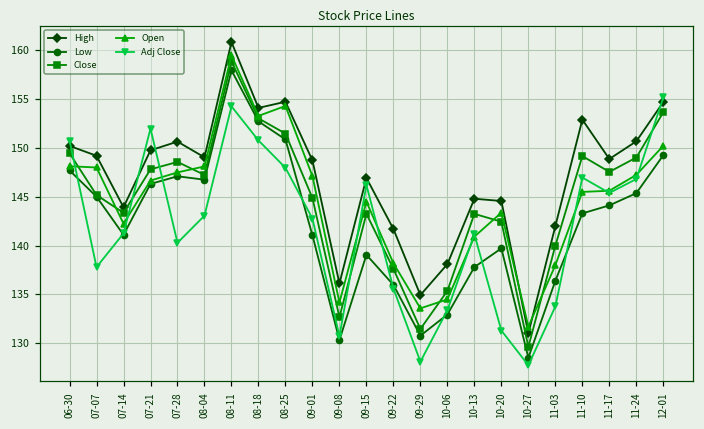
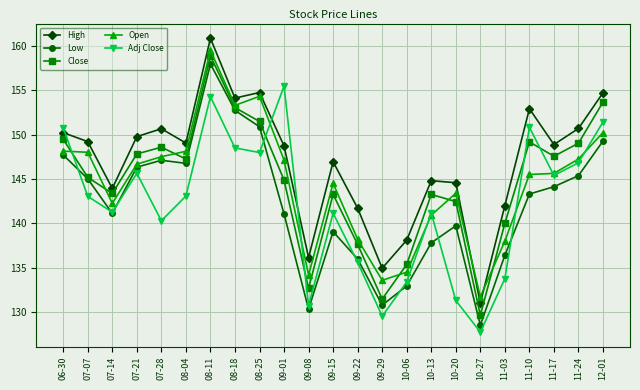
Adj Close, 07-07: 138 -> 143
Adj Close, 07-21: 152 -> 146
Adj Close, 08-18: 151 -> 148
Adj Close, 09-01: 143 -> 155
Adj Close, 09-15: 146 -> 141
Adj Close, 09-29: 128 -> 130
Adj Close, 11-10: 147 -> 151
Adj Close, 12-01: 155 -> 151
